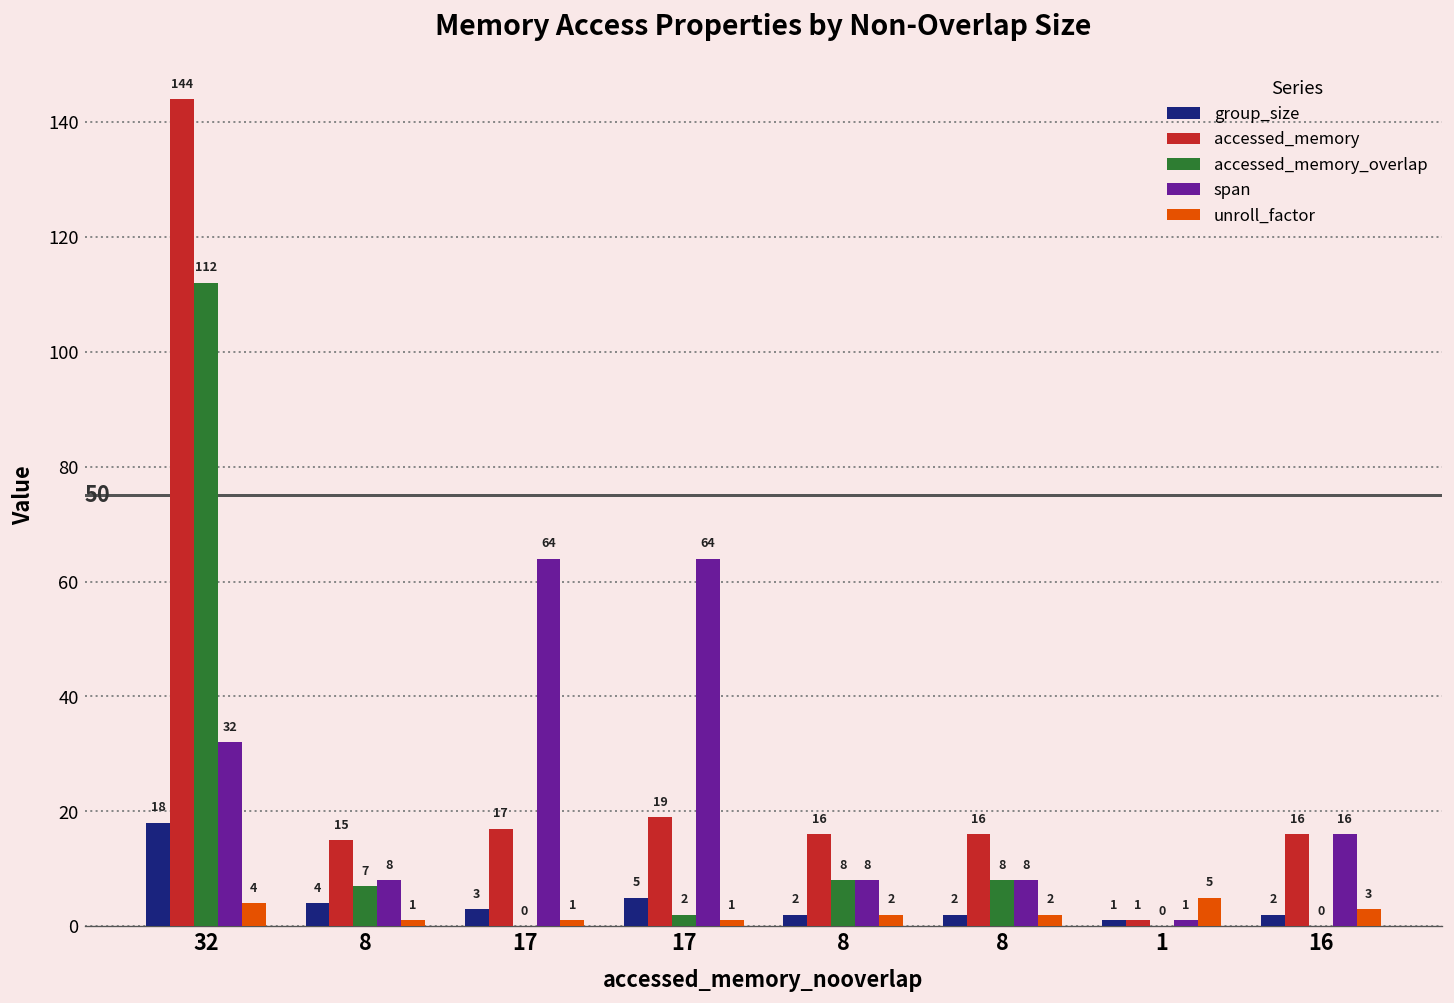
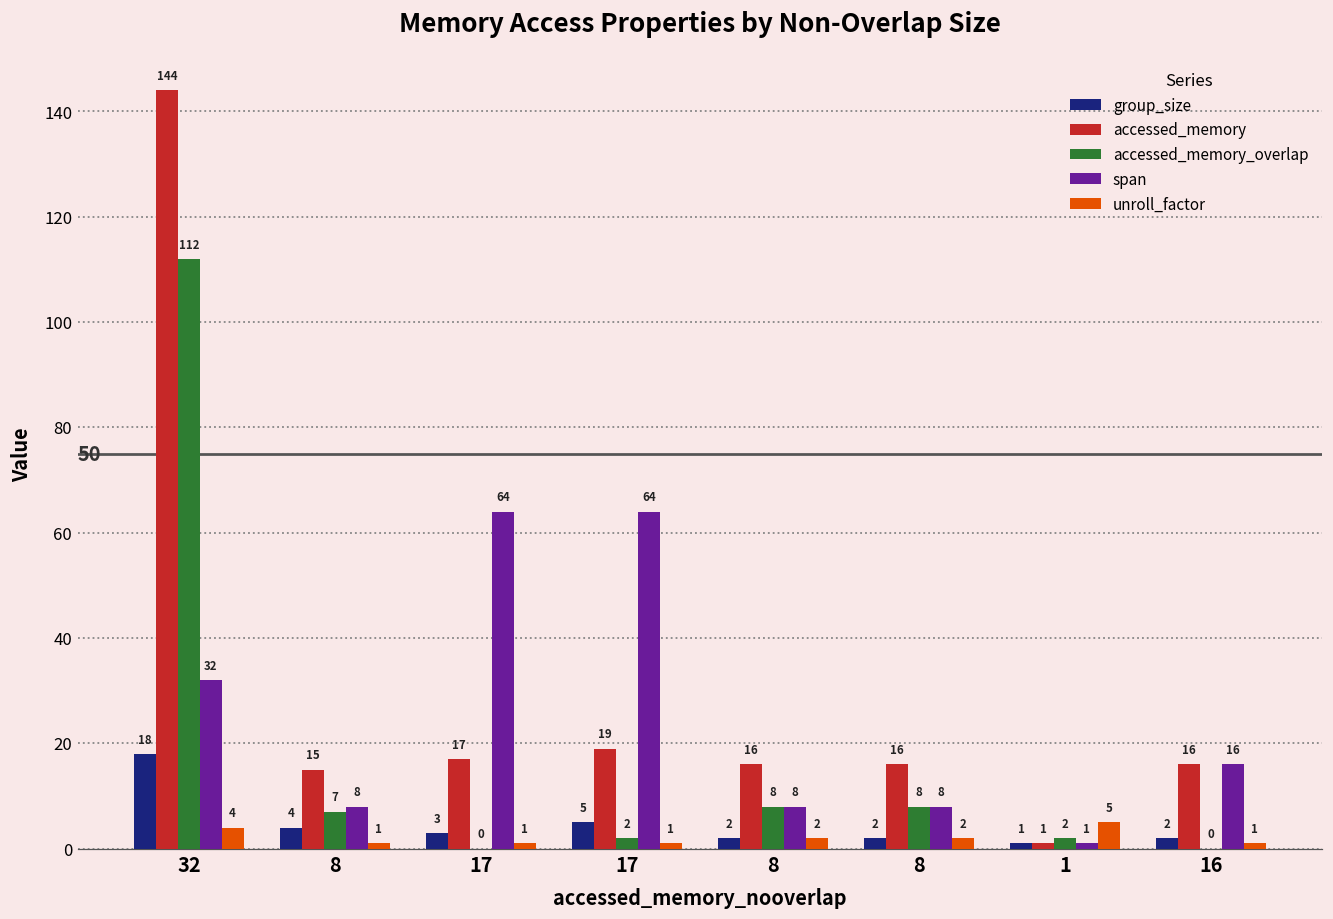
accessed_memory_overlap, 1: 0 -> 2
unroll_factor, 16: 3 -> 1
